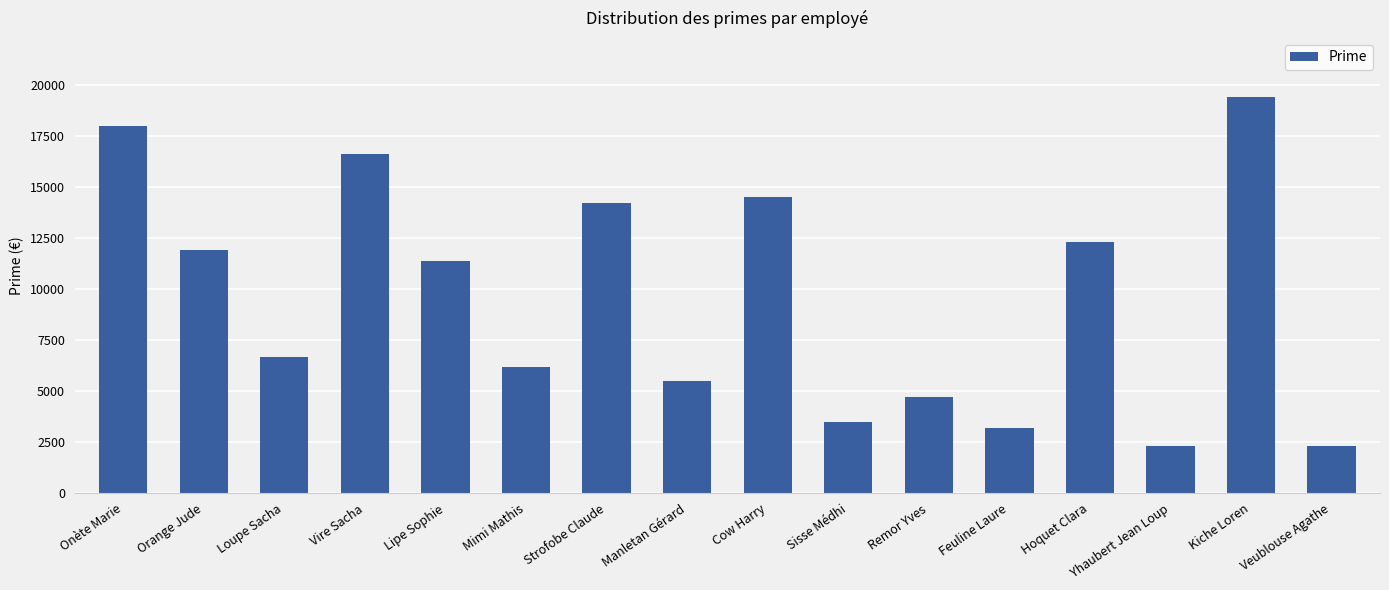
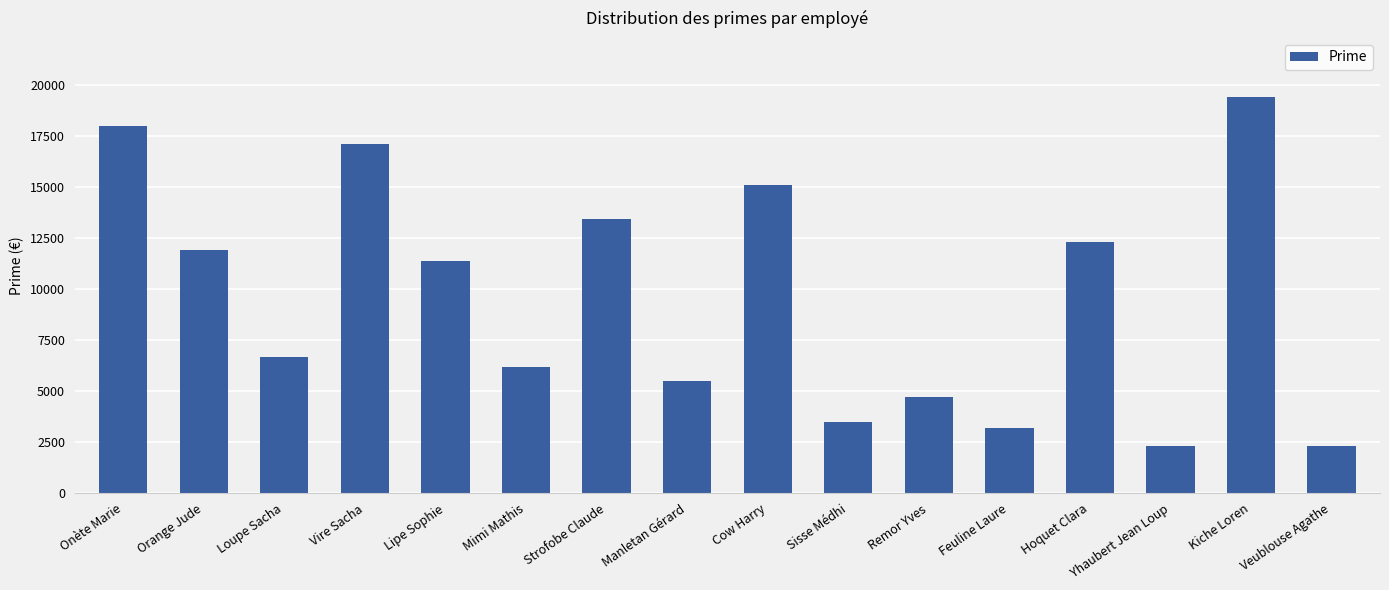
Vire Sacha: 16600 -> 17100
Strofobe Claude: 14200 -> 13400
Cow Harry: 14500 -> 15100
